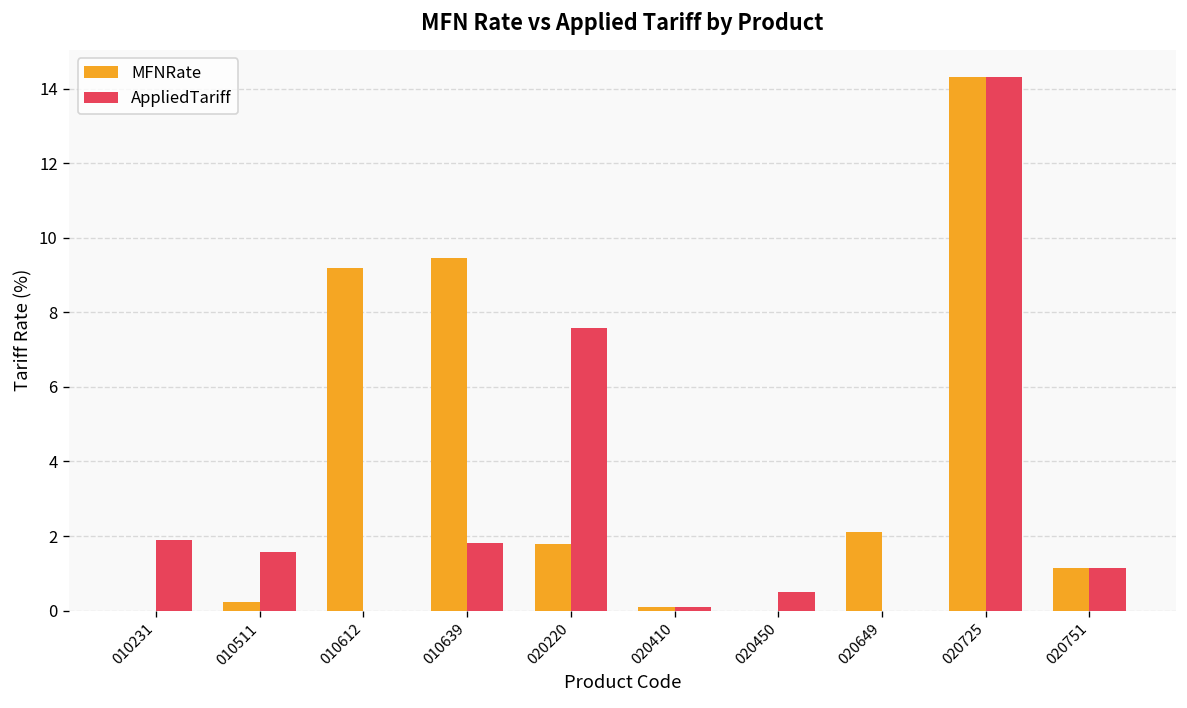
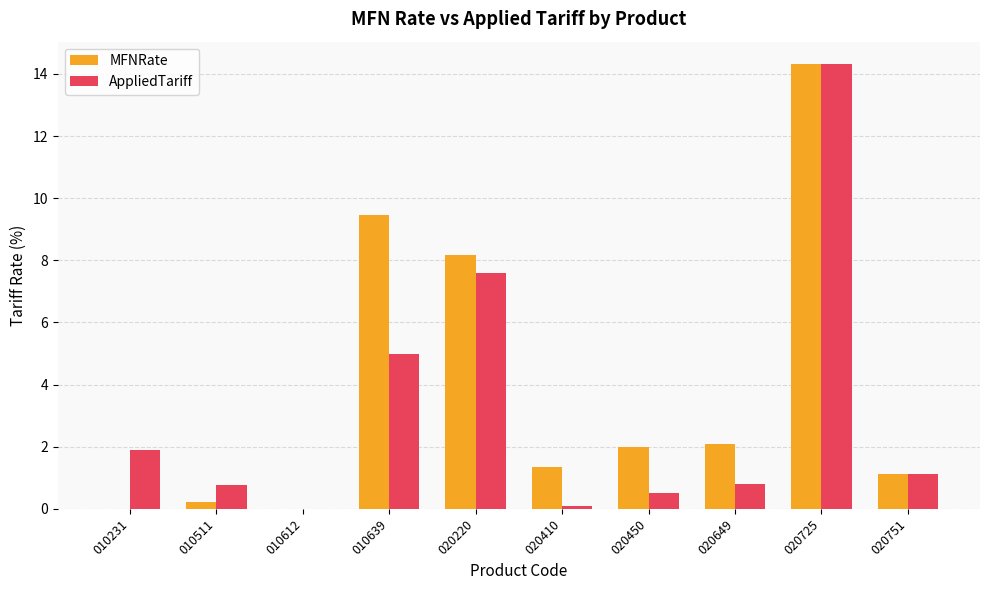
AppliedTariff, 010511: 1.6 -> 0.8
MFNRate, 010612: 9.2 -> 0.0
AppliedTariff, 010639: 1.8 -> 5.0
MFNRate, 020220: 1.8 -> 8.2
MFNRate, 020410: 0.1 -> 1.4
MFNRate, 020450: 0 -> 2
AppliedTariff, 020649: 0.0 -> 0.8
